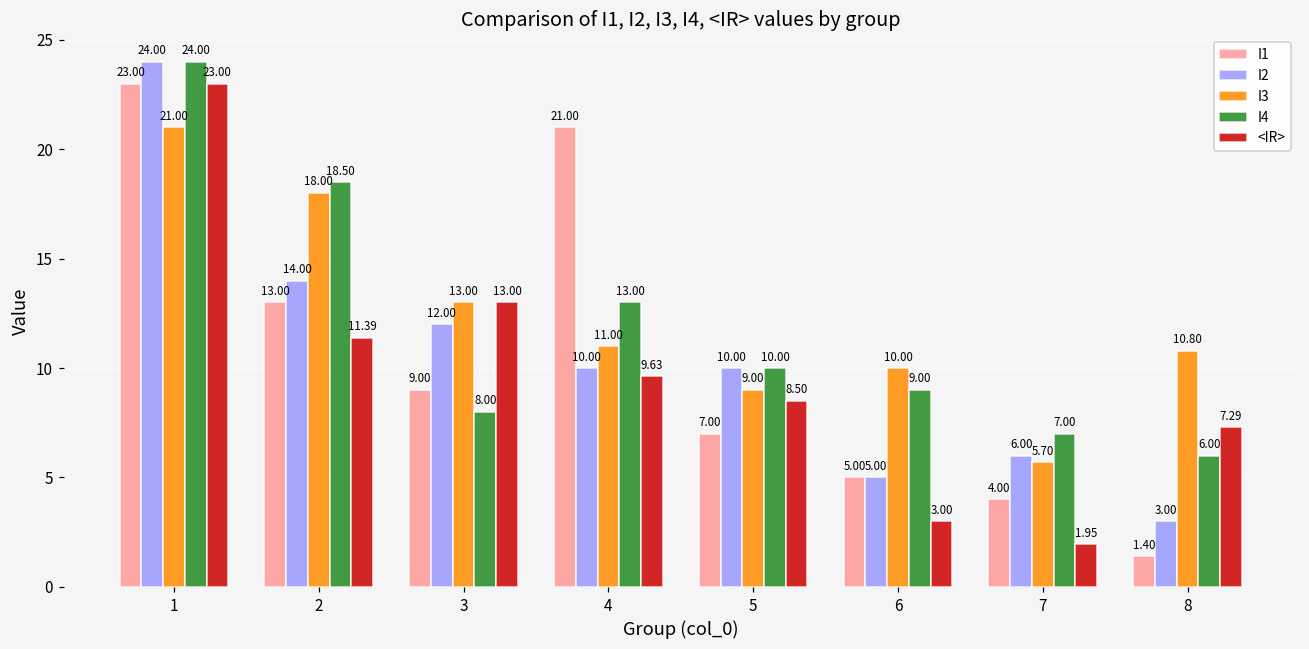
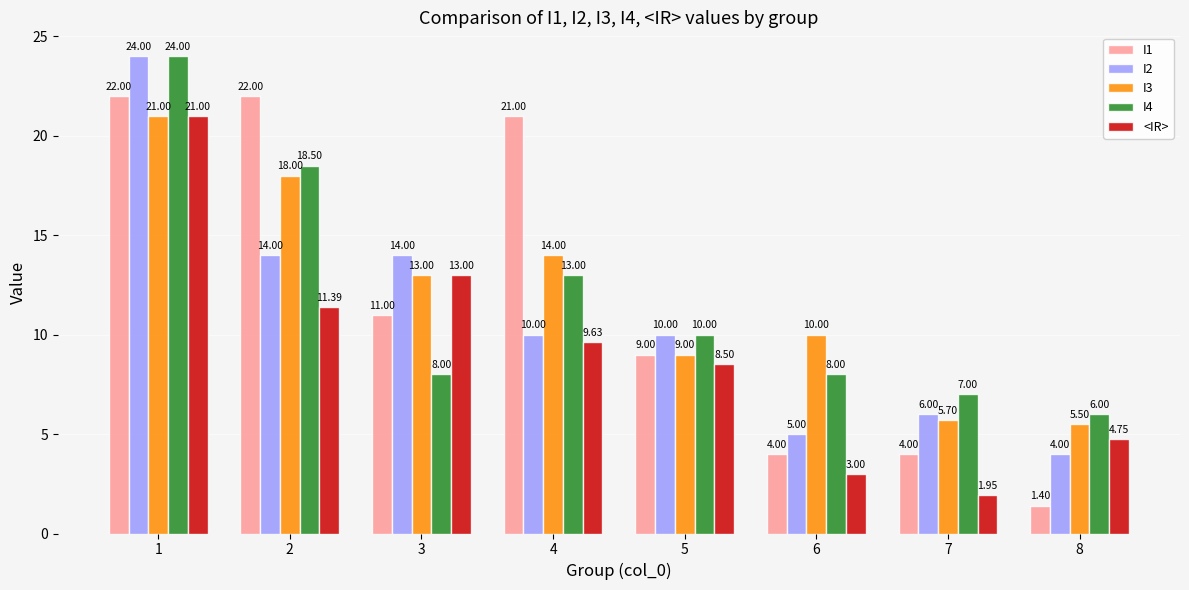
I1, 1: 23.00 -> 22.00
<IR>, 1: 23.00 -> 21.00
I1, 2: 13.00 -> 22.00
I1, 3: 9.00 -> 11.00
I2, 3: 12.00 -> 14.00
I3, 4: 11.00 -> 14.00
I1, 5: 7.00 -> 9.00
I1, 6: 5.00 -> 4.00
I4, 6: 9.00 -> 8.00
I2, 8: 3.00 -> 4.00
I3, 8: 10.80 -> 5.50
<IR>, 8: 7.29 -> 4.75
